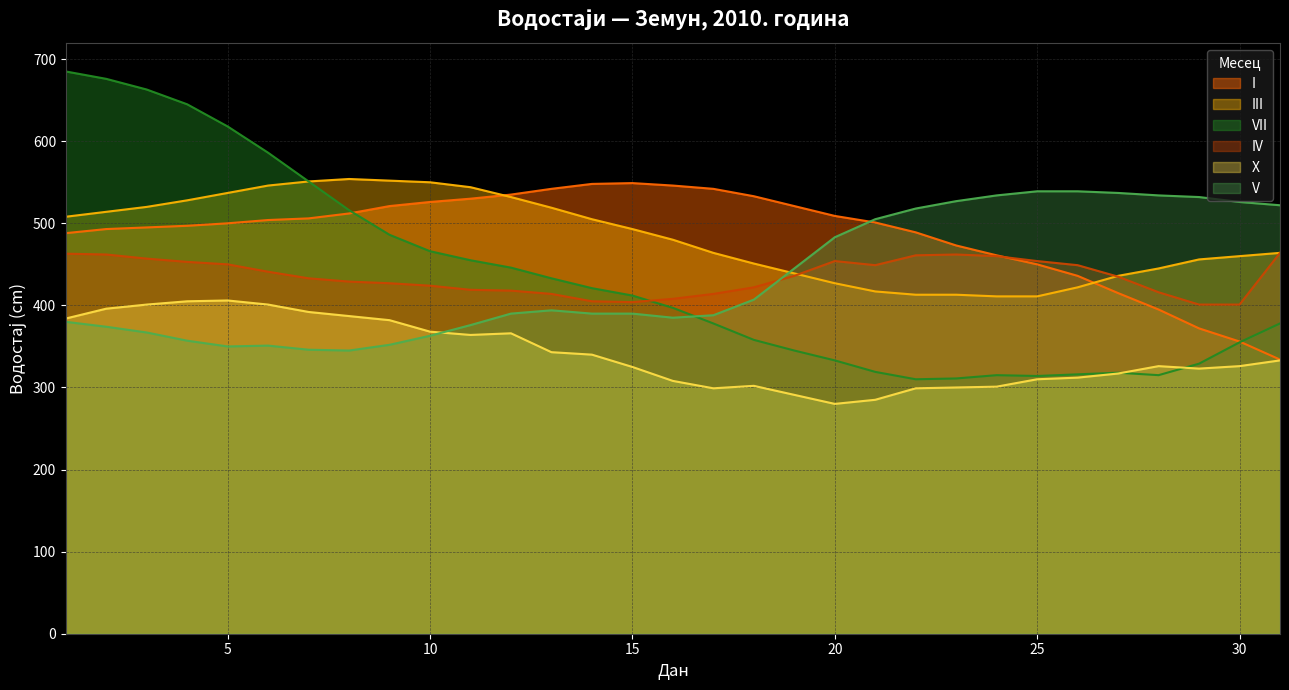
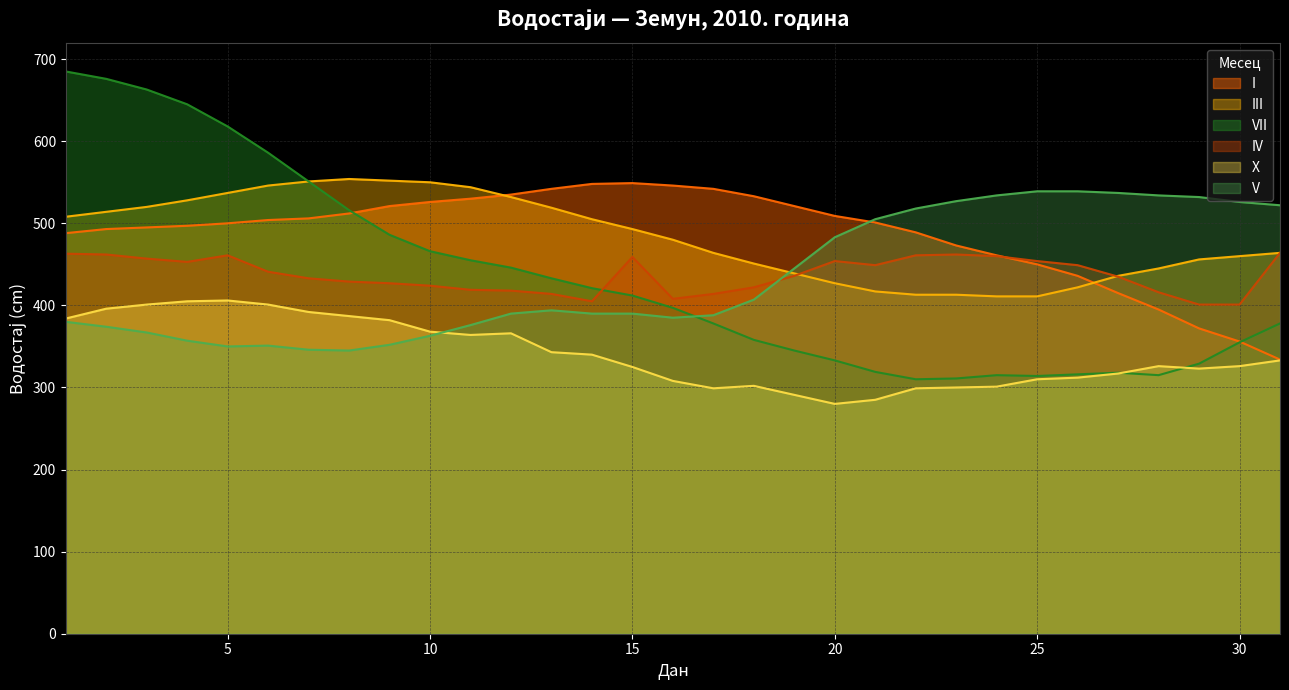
IV, 5: 450 -> 460
IV, 15: 400 -> 460
